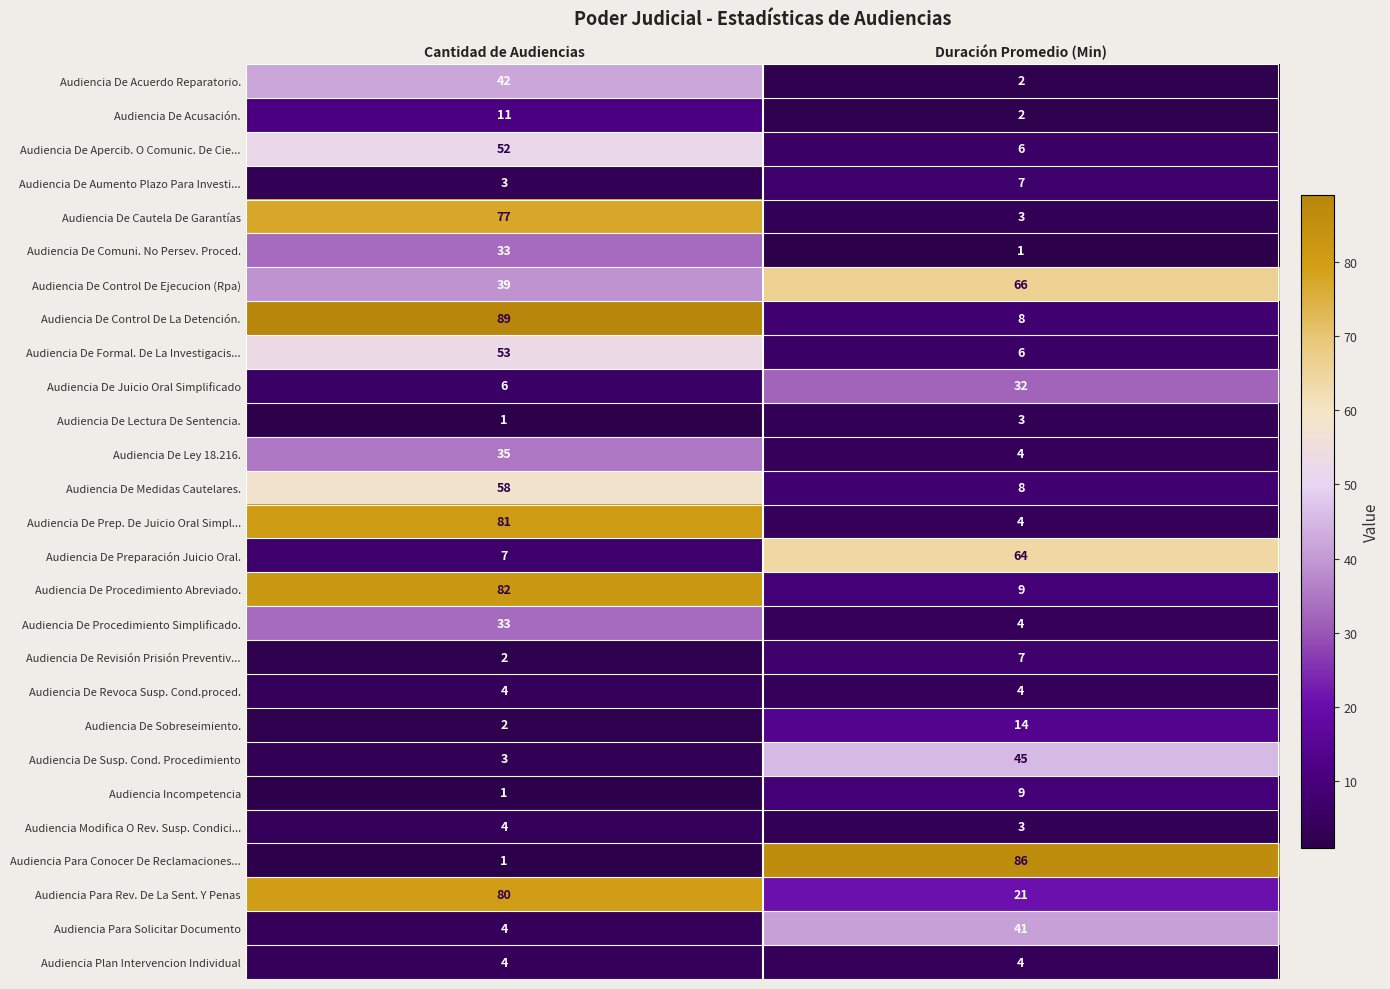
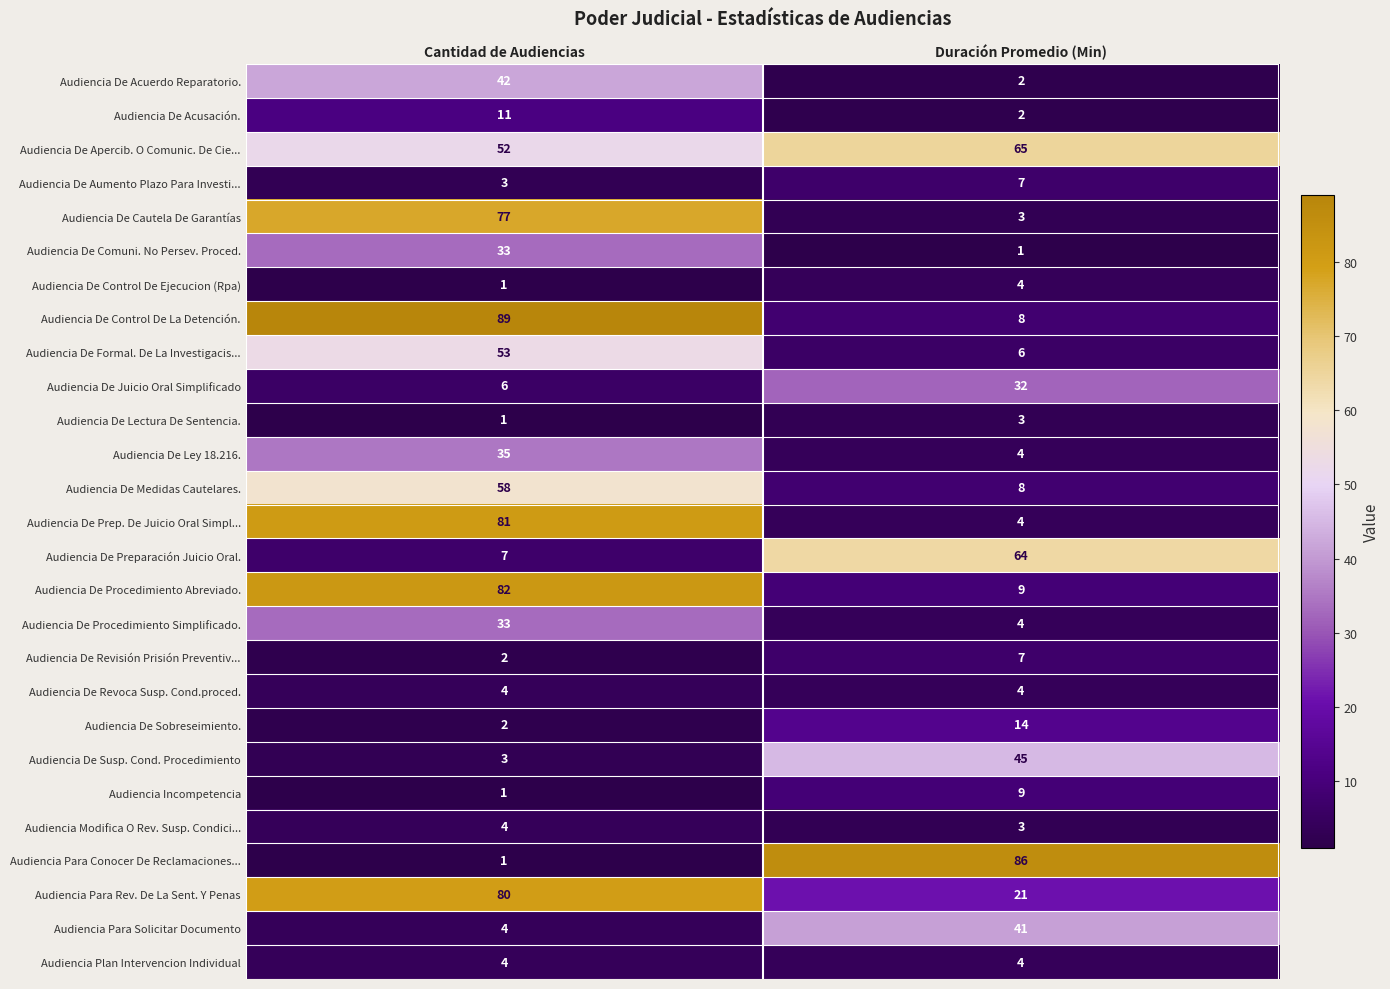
Audiencia De Apercib. O Comunic. De Cie..., Duración Promedio (Min): 6 -> 65
Audiencia De Control De Ejecucion (Rpa), Cantidad de Audiencias: 39 -> 1
Audiencia De Control De Ejecucion (Rpa), Duración Promedio (Min): 66 -> 4
